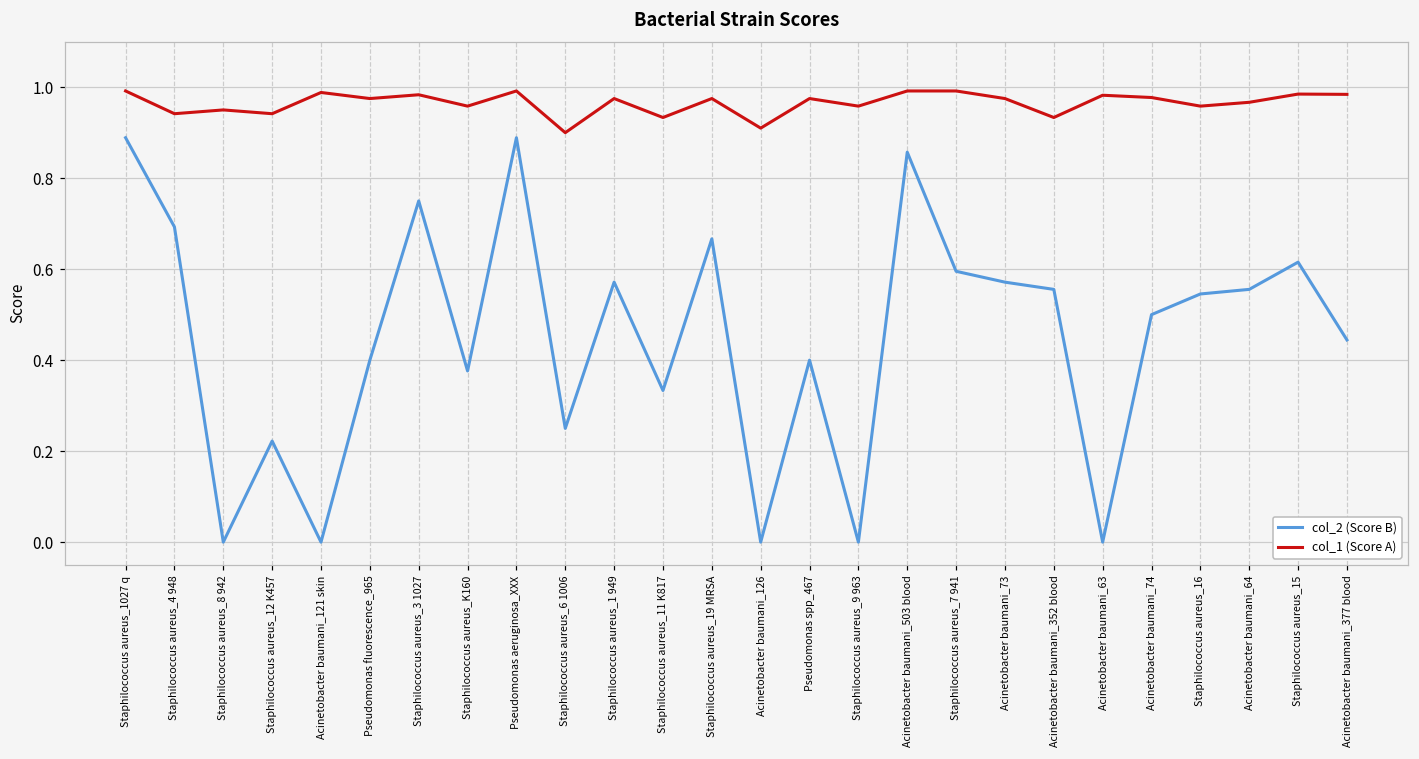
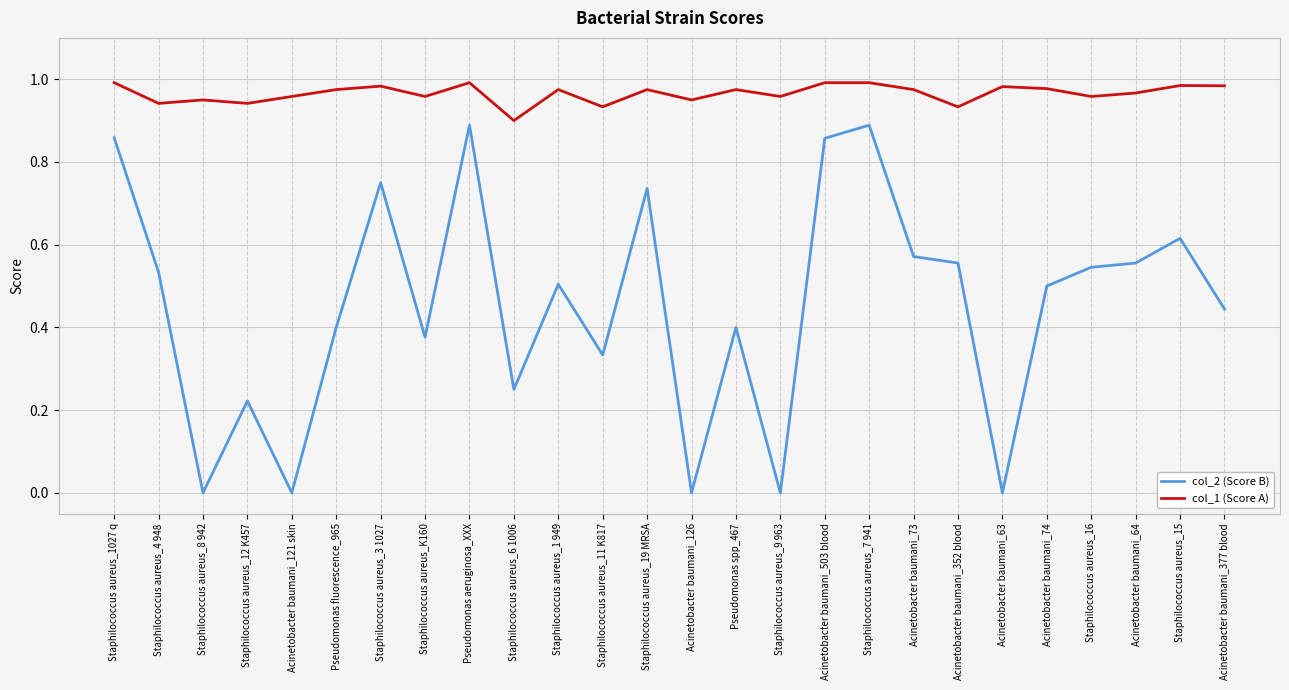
col_2 (Score B), Staphilococcus aureus_1027 q: 0.89 -> 0.86
col_2 (Score B), Staphilococcus aureus_4 948: 0.69 -> 0.53
col_1 (Score A), Acinetobacter baumani_121 skin: 0.99 -> 0.96
col_2 (Score B), Staphilococcus aureus_1 949: 0.57 -> 0.50
col_2 (Score B), Staphilococcus aureus_19 MRSA: 0.67 -> 0.74
col_1 (Score A), Acinetobacter baumani_126: 0.91 -> 0.95
col_2 (Score B), Staphilococcus aureus_7 941: 0.60 -> 0.89
